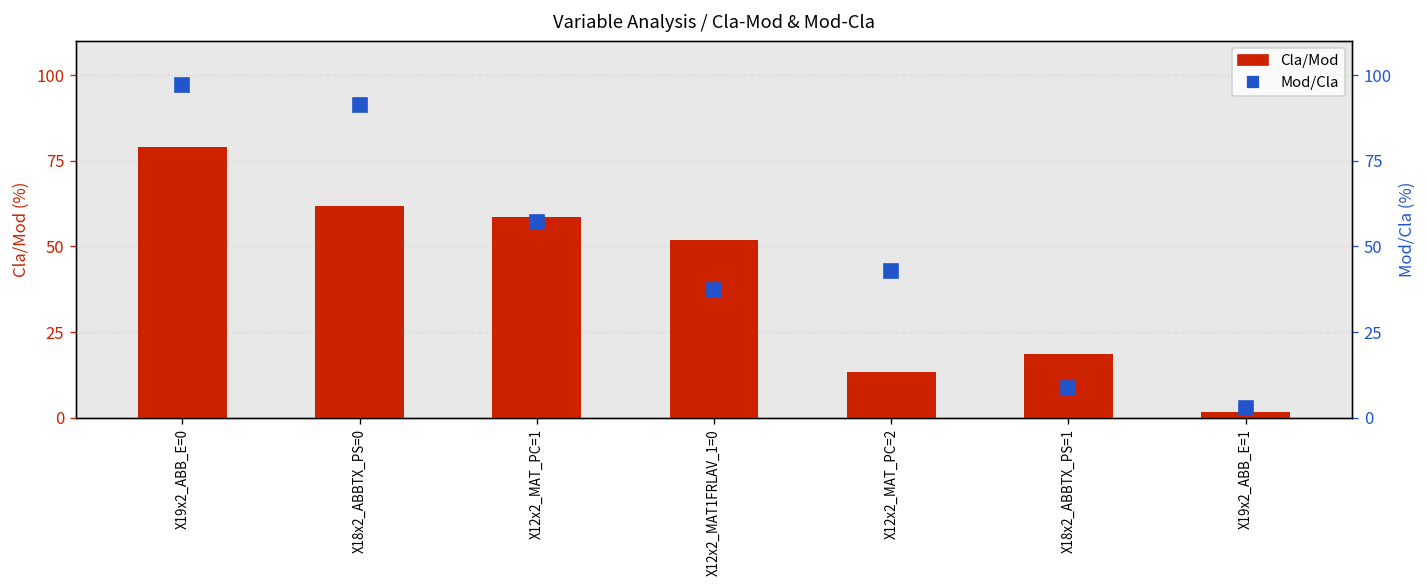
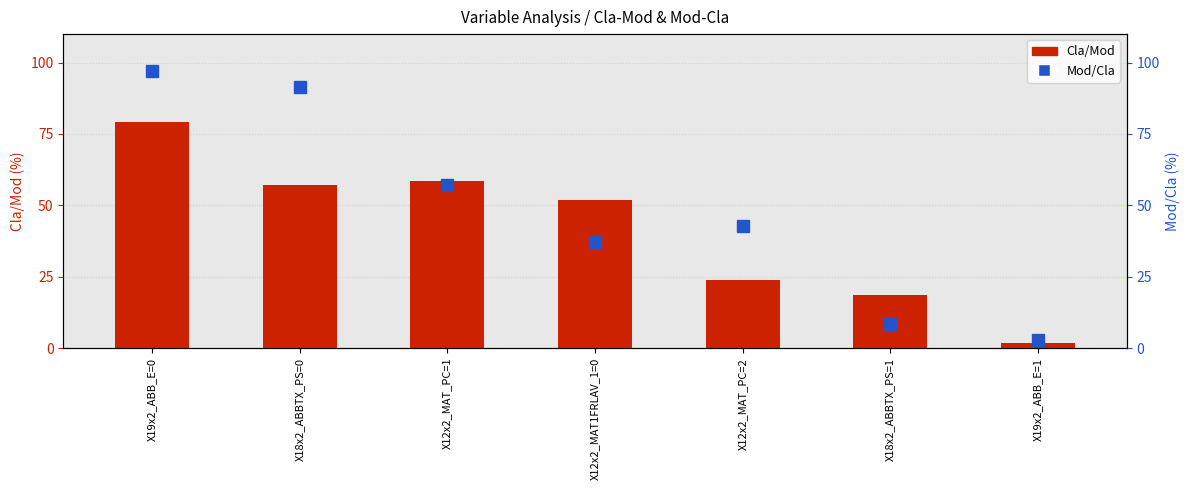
Cla/Mod, X18x2_ABBTX_PS=0: 62 -> 57
Cla/Mod, X12x2_MAT_PC=2: 13 -> 24
